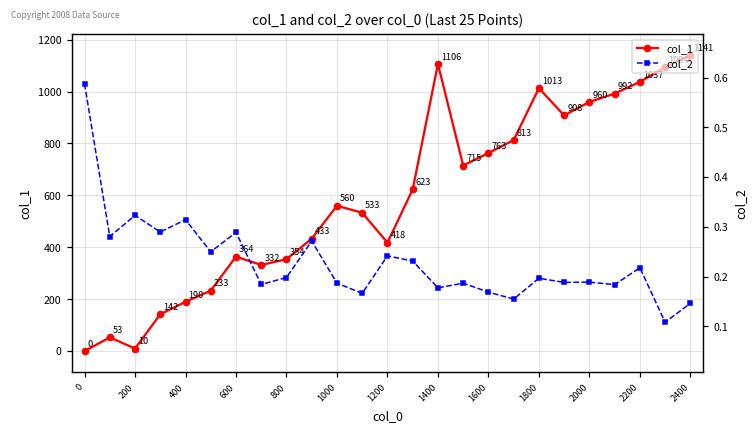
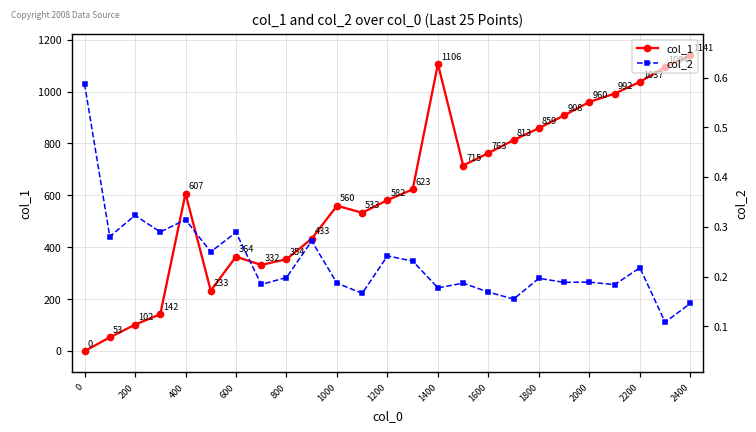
col_1, 200: 10 -> 102
col_1, 400: 190 -> 607
col_1, 1200: 418 -> 582
col_1, 1800: 1013 -> 859
